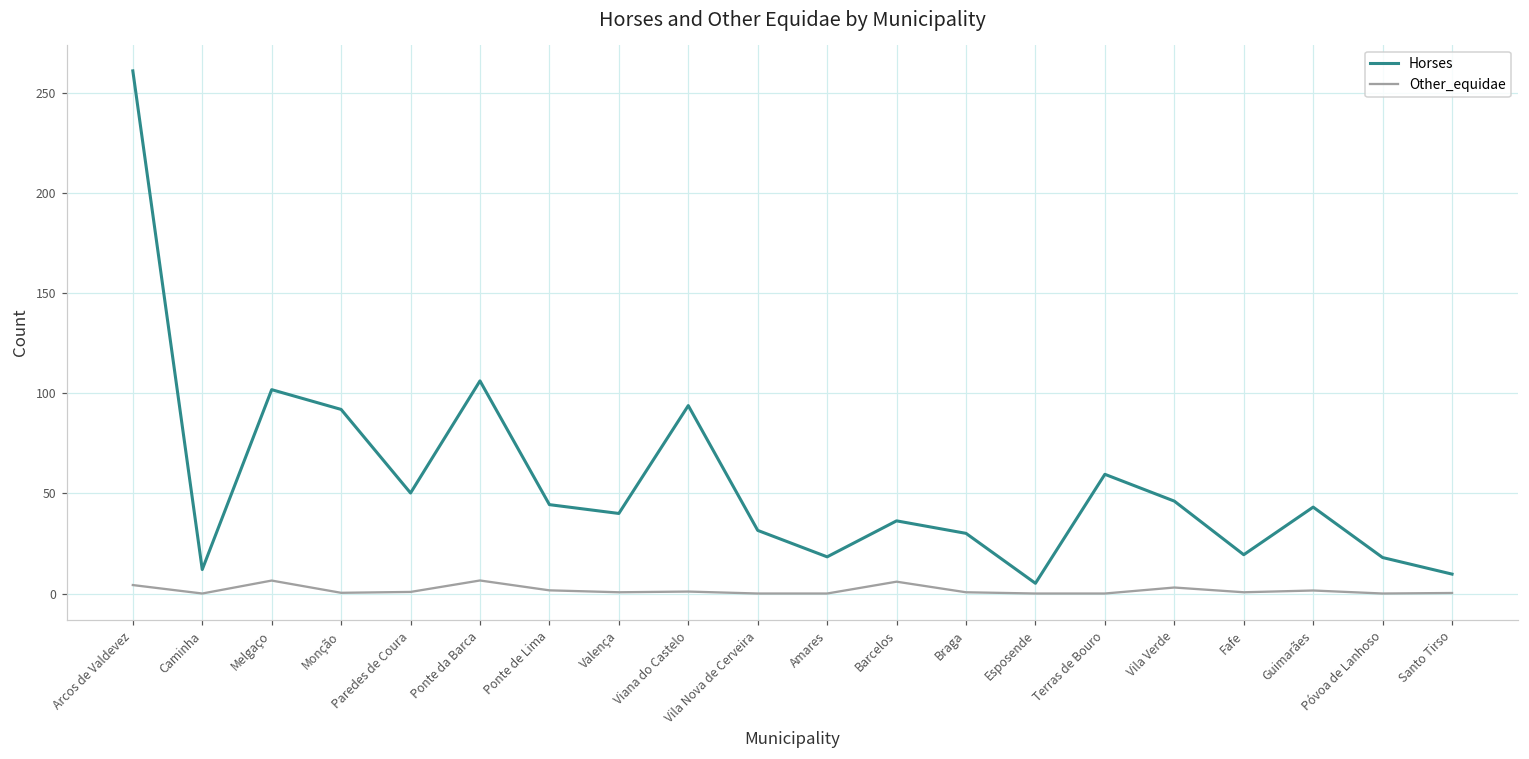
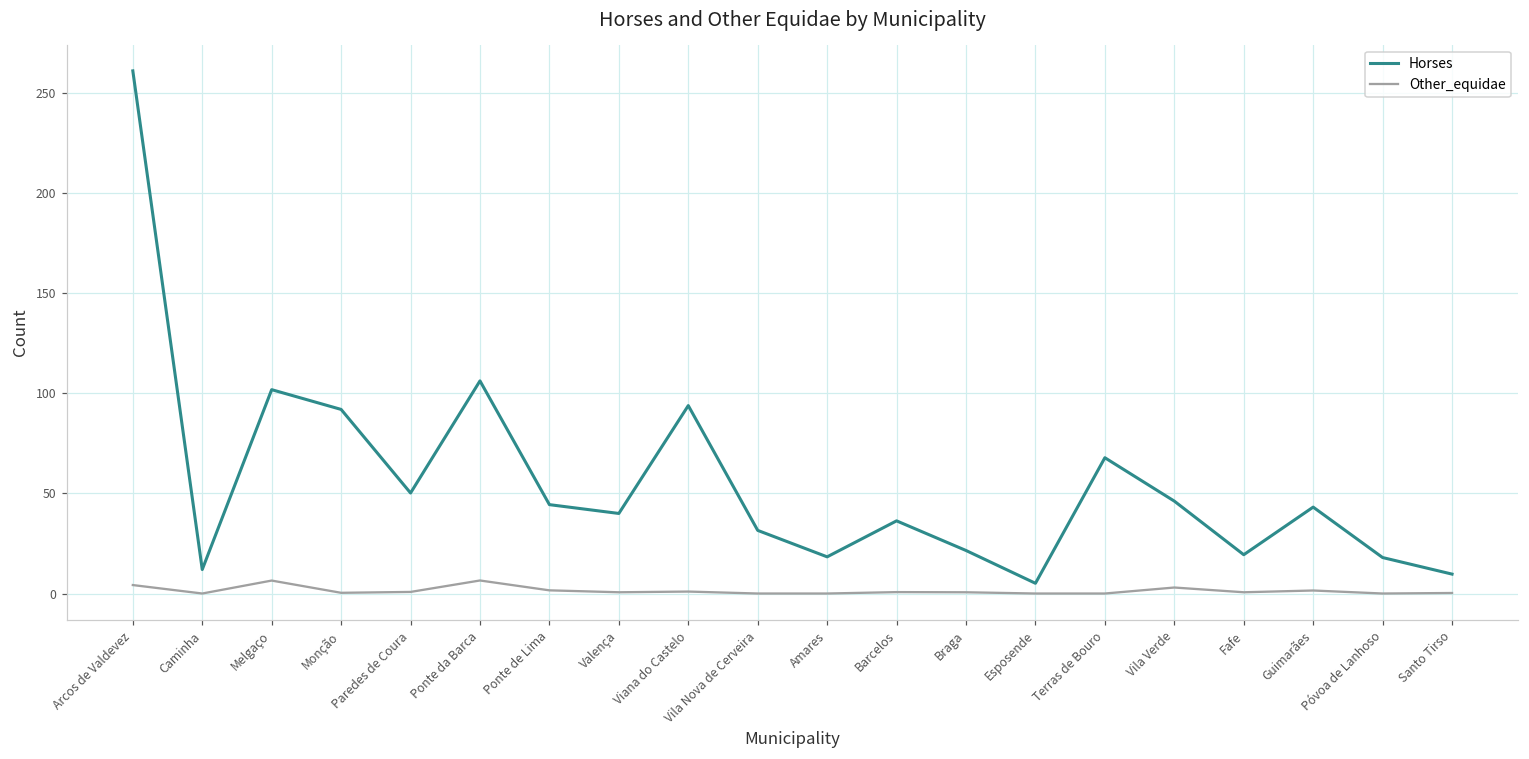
Other_equidae, Barcelos: 6 -> 1
Horses, Braga: 30 -> 21
Horses, Terras de Bouro: 59 -> 68
